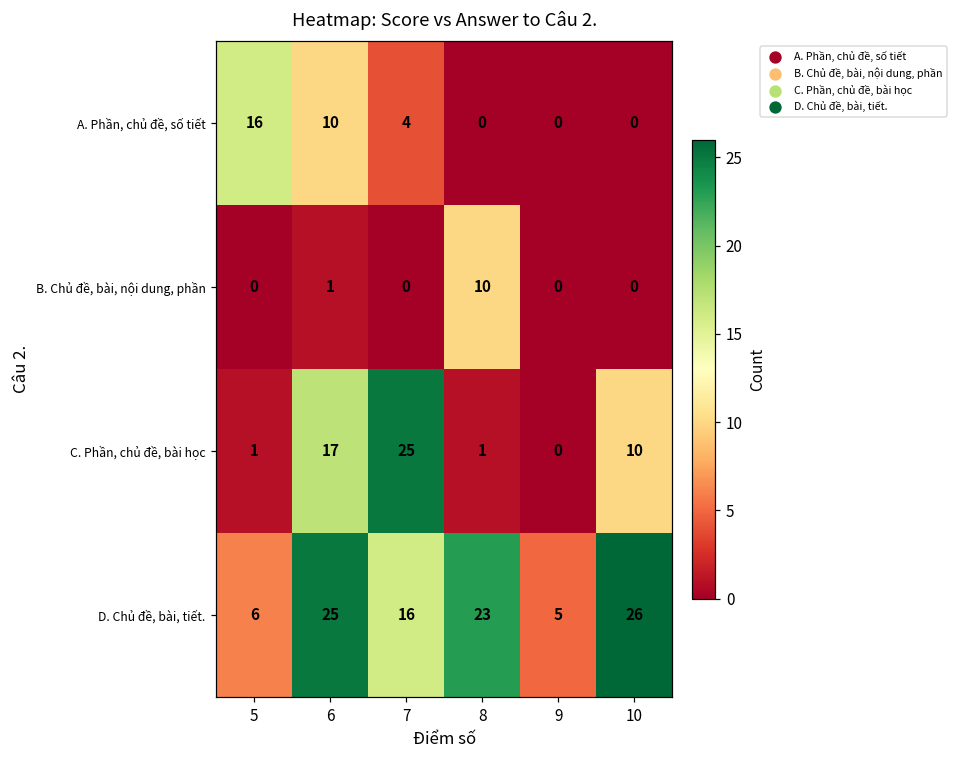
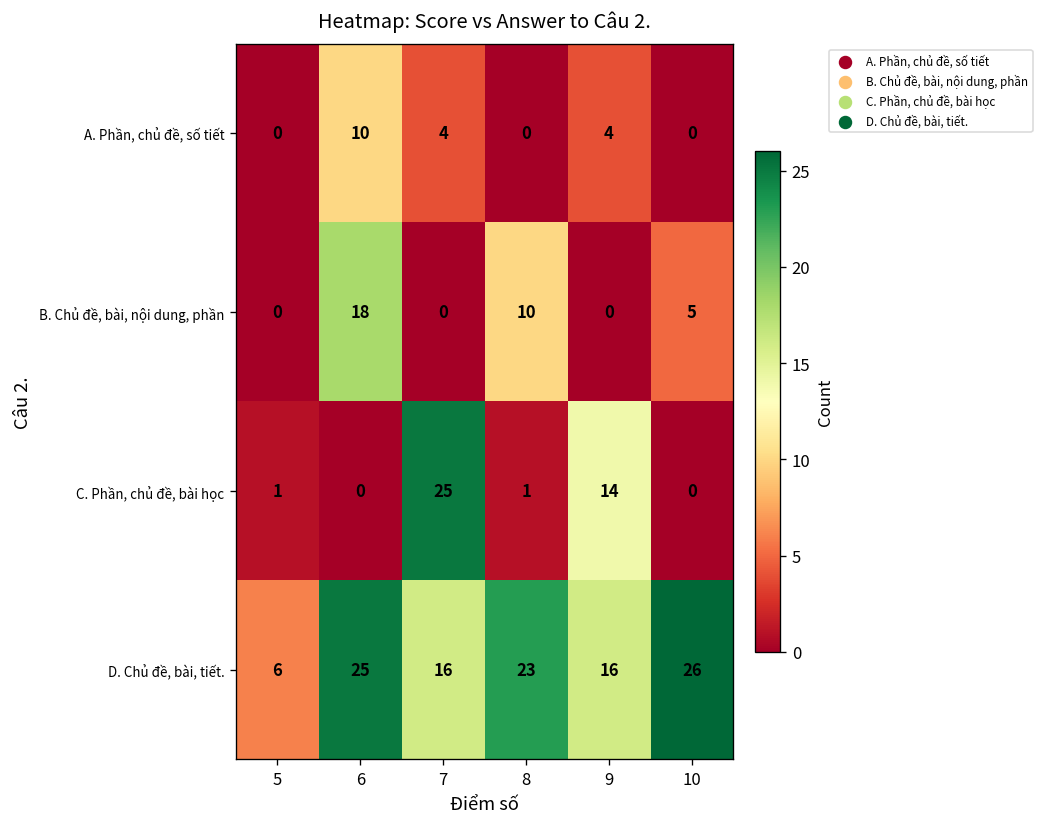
A. Phần, chủ đề, số tiết, 5: 16 -> 0
A. Phần, chủ đề, số tiết, 9: 0 -> 4
B. Chủ đề, bài, nội dung, phần, 6: 1 -> 18
B. Chủ đề, bài, nội dung, phần, 10: 0 -> 5
C. Phần, chủ đề, bài học, 6: 17 -> 0
C. Phần, chủ đề, bài học, 9: 0 -> 14
C. Phần, chủ đề, bài học, 10: 10 -> 0
D. Chủ đề, bài, tiết., 9: 5 -> 16
